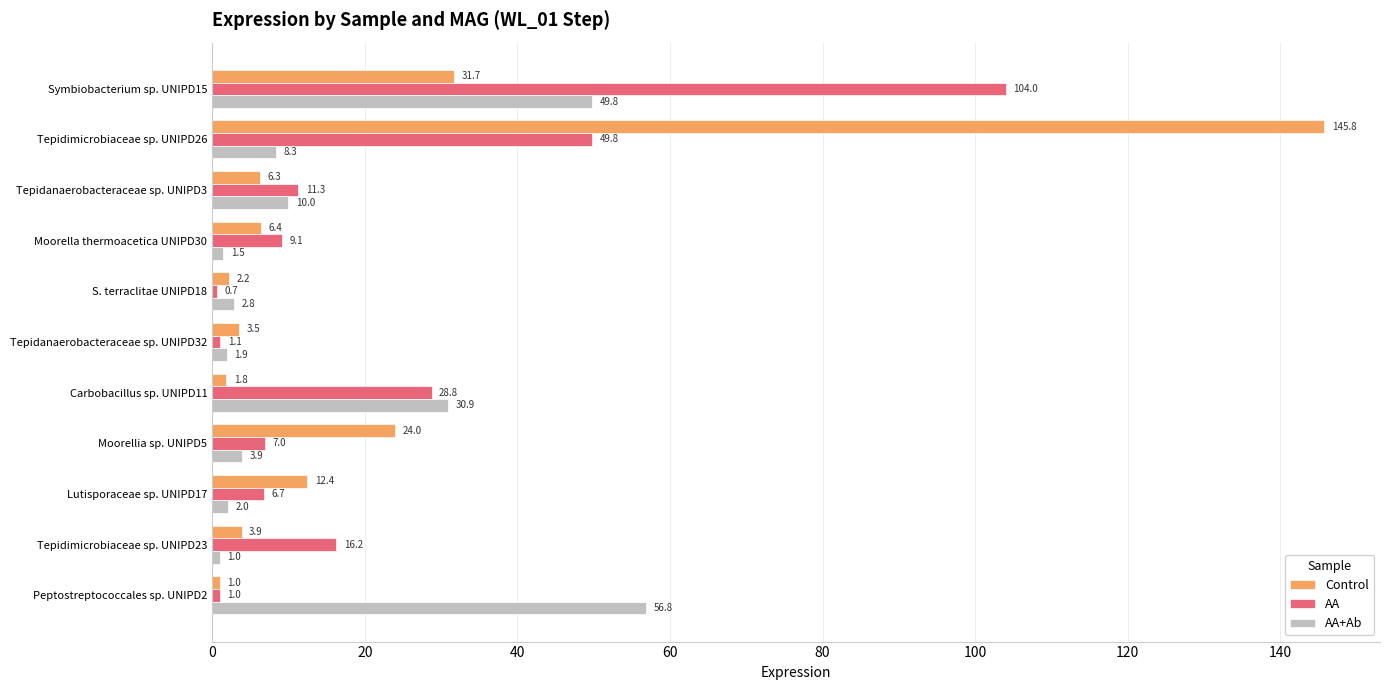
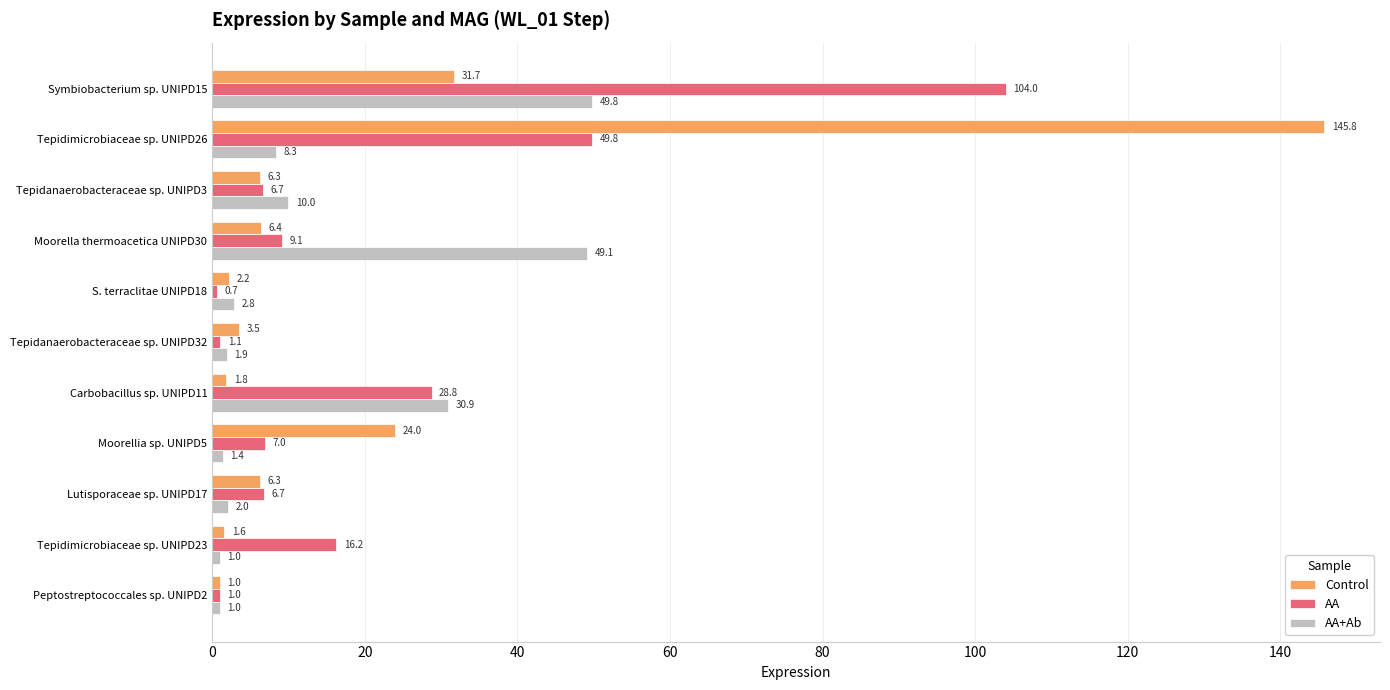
AA, Tepidanaerobacteraceae sp. UNIPD3: 11.3 -> 6.7
AA+Ab, Moorella thermoacetica UNIPD30: 1.5 -> 49.1
AA+Ab, Moorellia sp. UNIPD5: 3.9 -> 1.4
Control, Lutisporaceae sp. UNIPD17: 12.4 -> 6.3
Control, Tepidimicrobiaceae sp. UNIPD23: 3.9 -> 1.6
AA+Ab, Peptostreptococcales sp. UNIPD2: 56.8 -> 1.0
